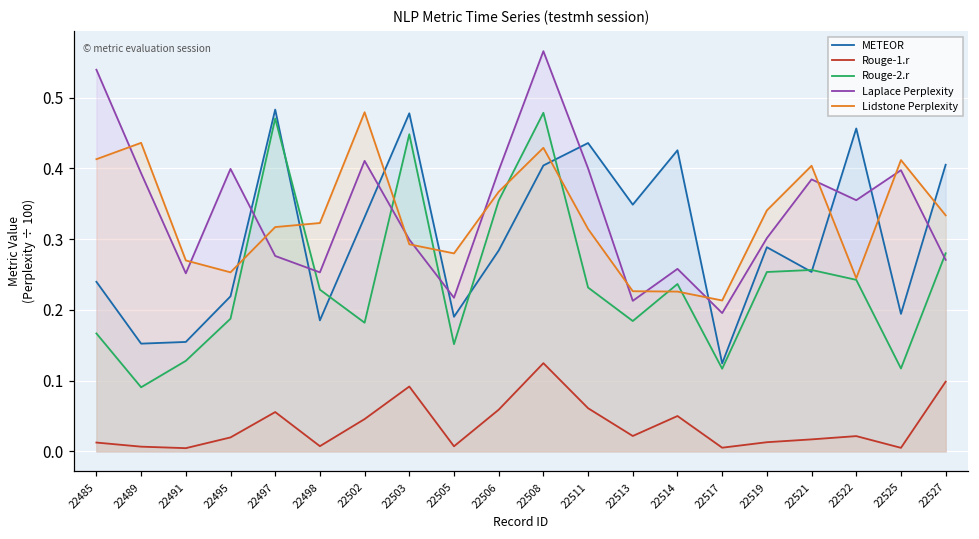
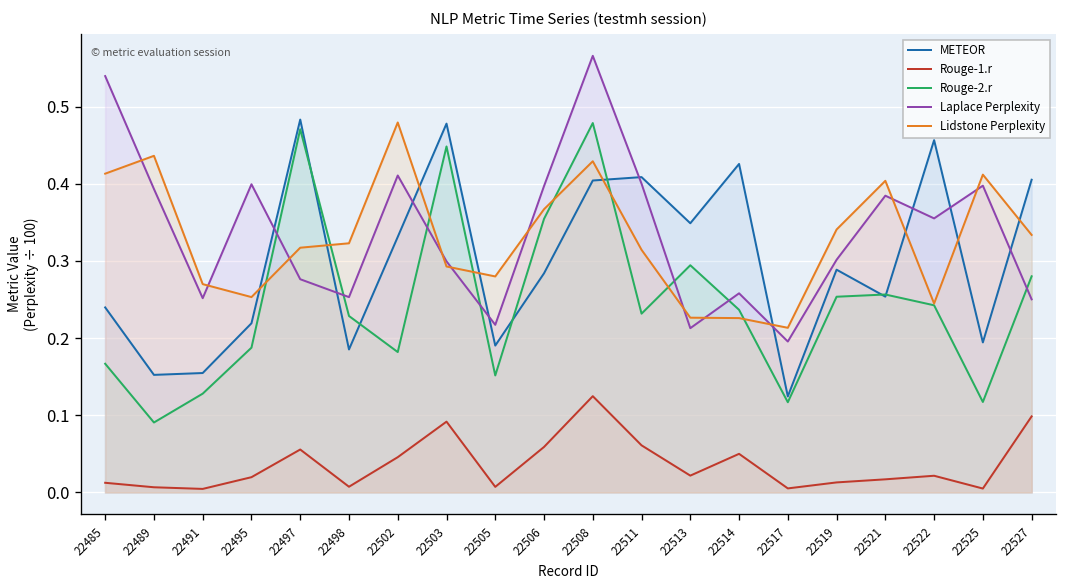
METEOR, 22511: 0.44 -> 0.41
Rouge-2.r, 22513: 0.18 -> 0.29
Laplace Perplexity, 22527: 0.27 -> 0.25
